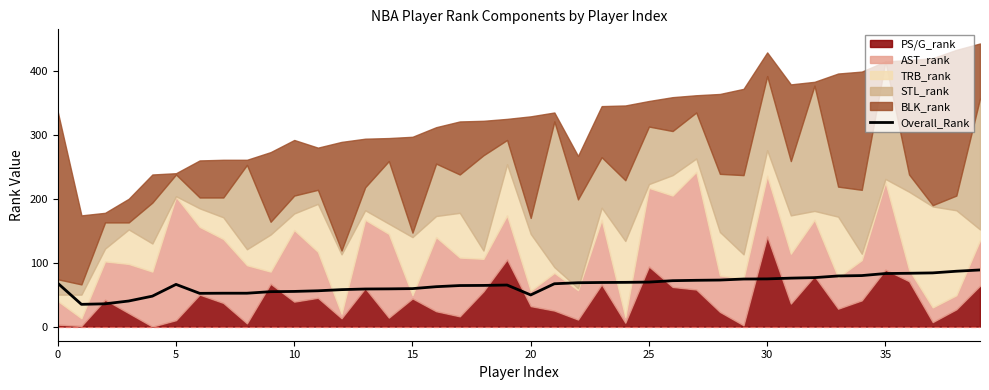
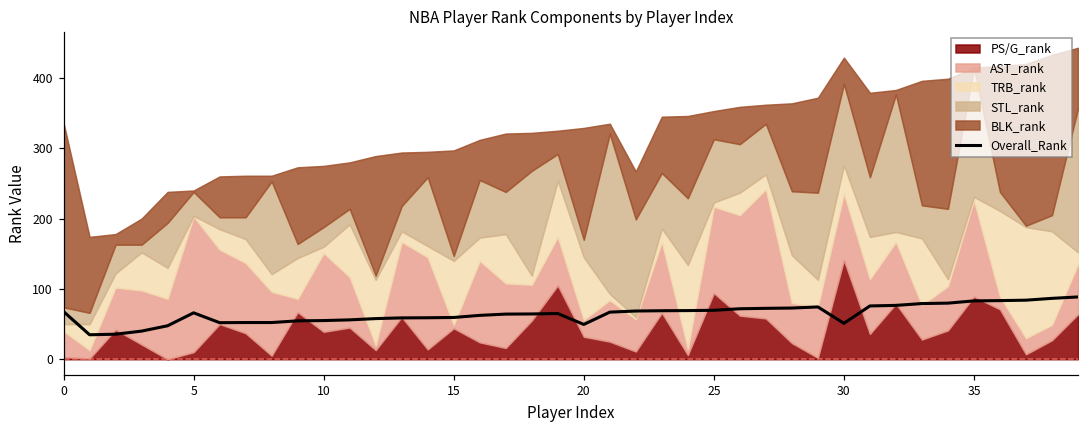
TRB_rank, 10: 30 -> 10
Overall_Rank, 30: 70 -> 50
